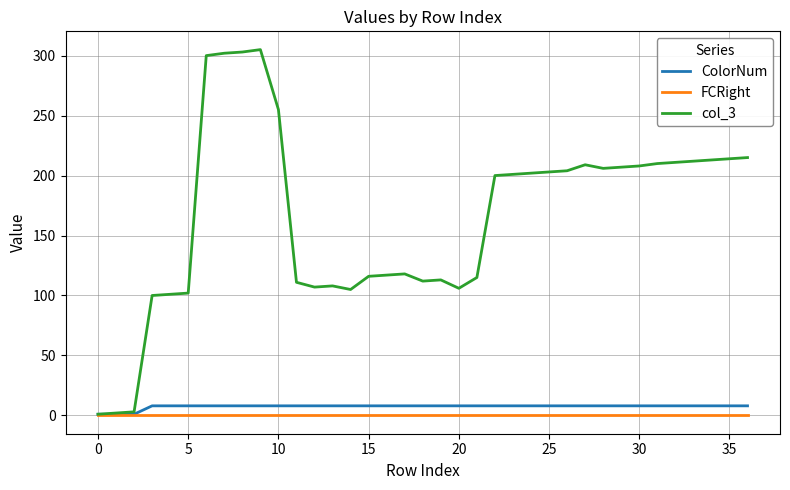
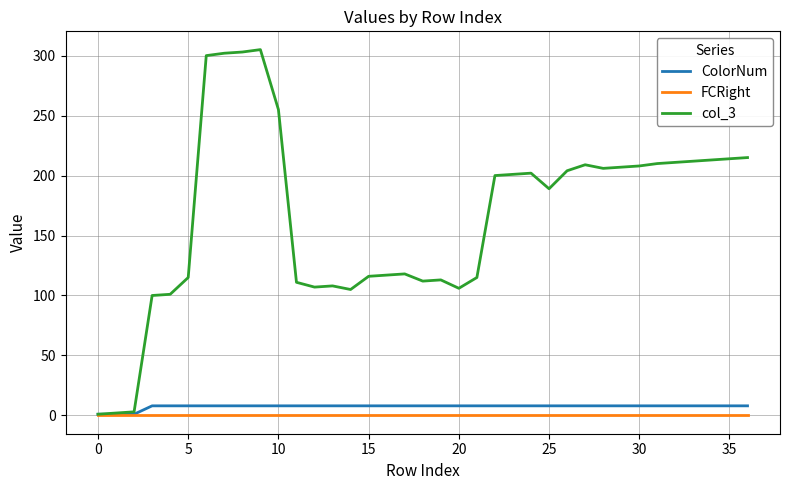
col_3, 5: 102 -> 115
col_3, 25: 203 -> 189
